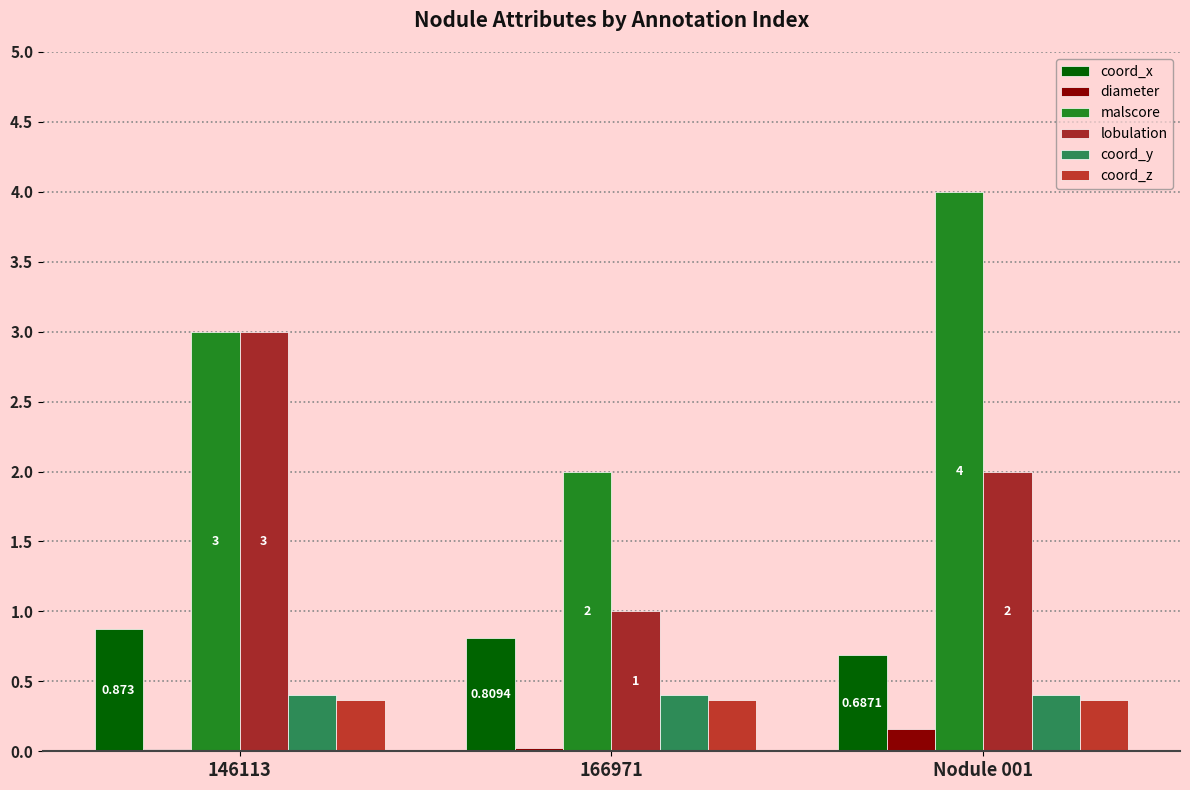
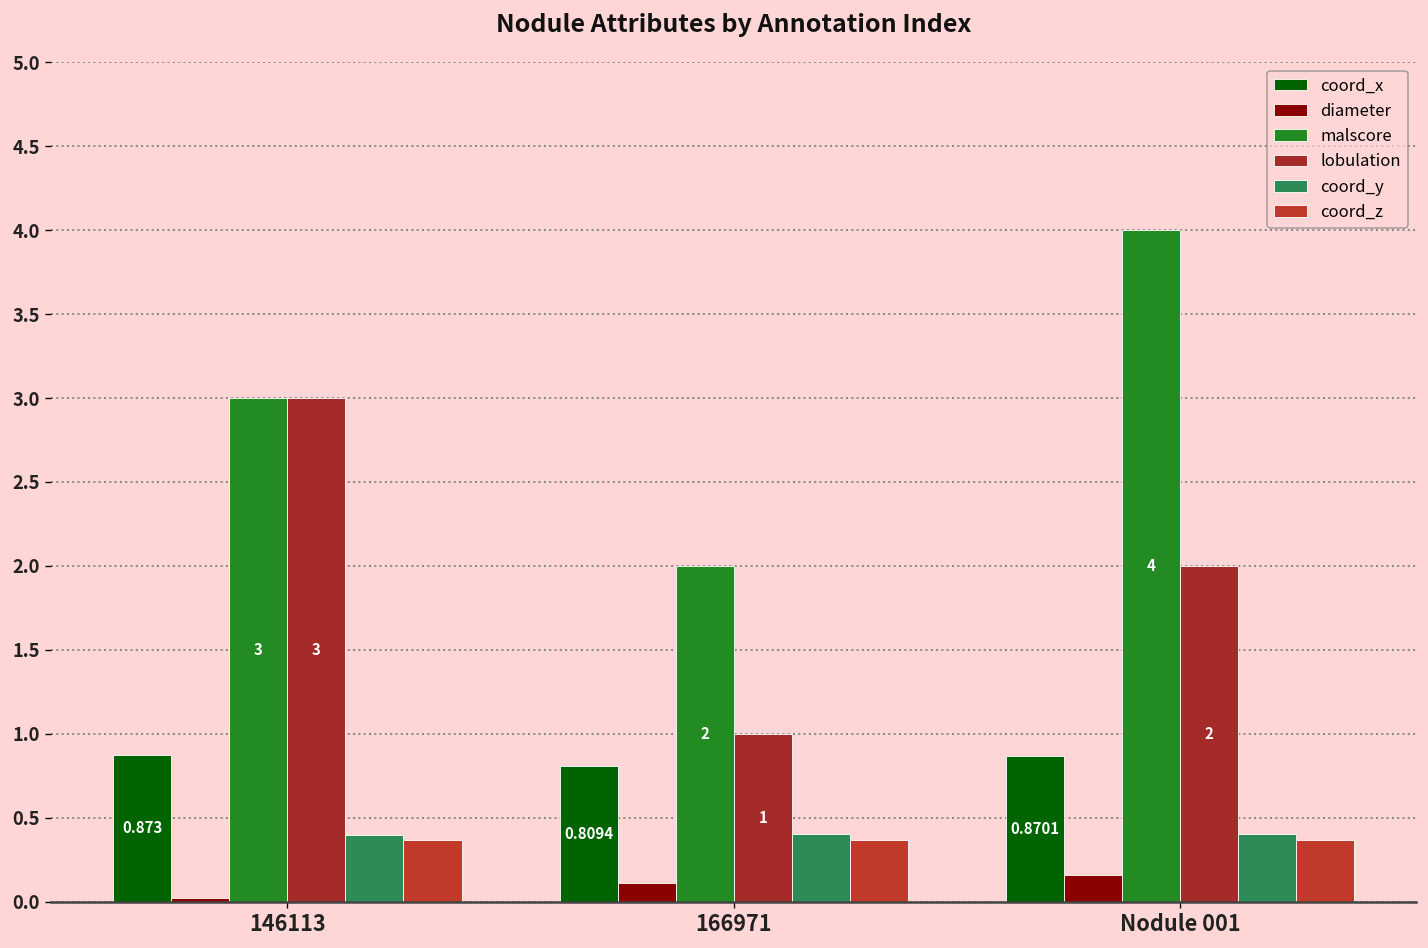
diameter, 166971: 0.02 -> 0.11
coord_x, Nodule 001: 0.6871 -> 0.8701
